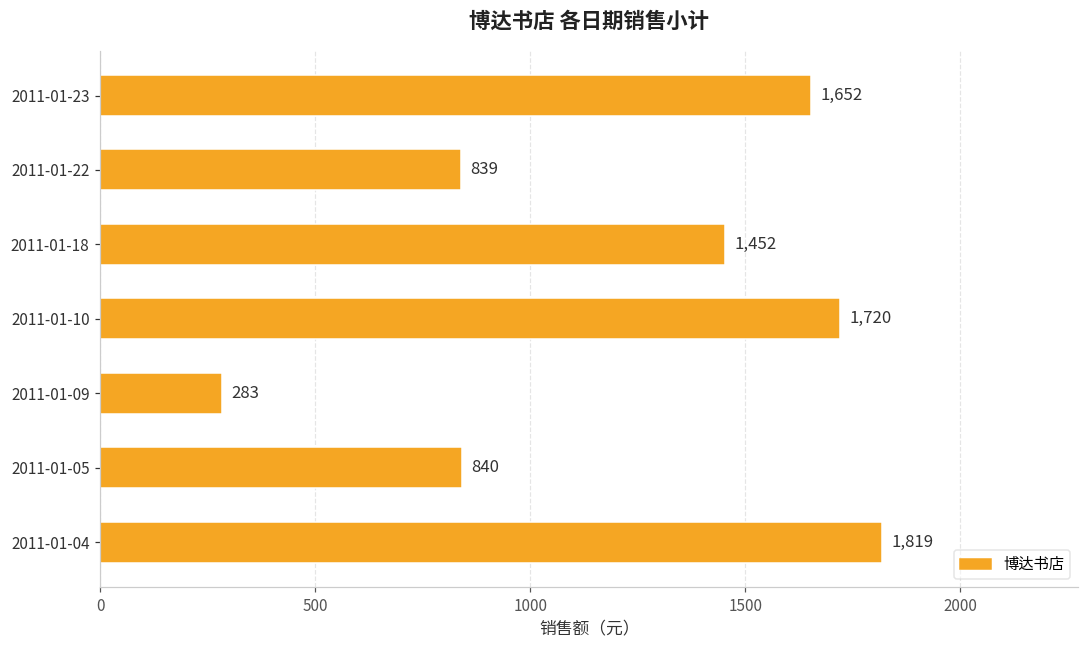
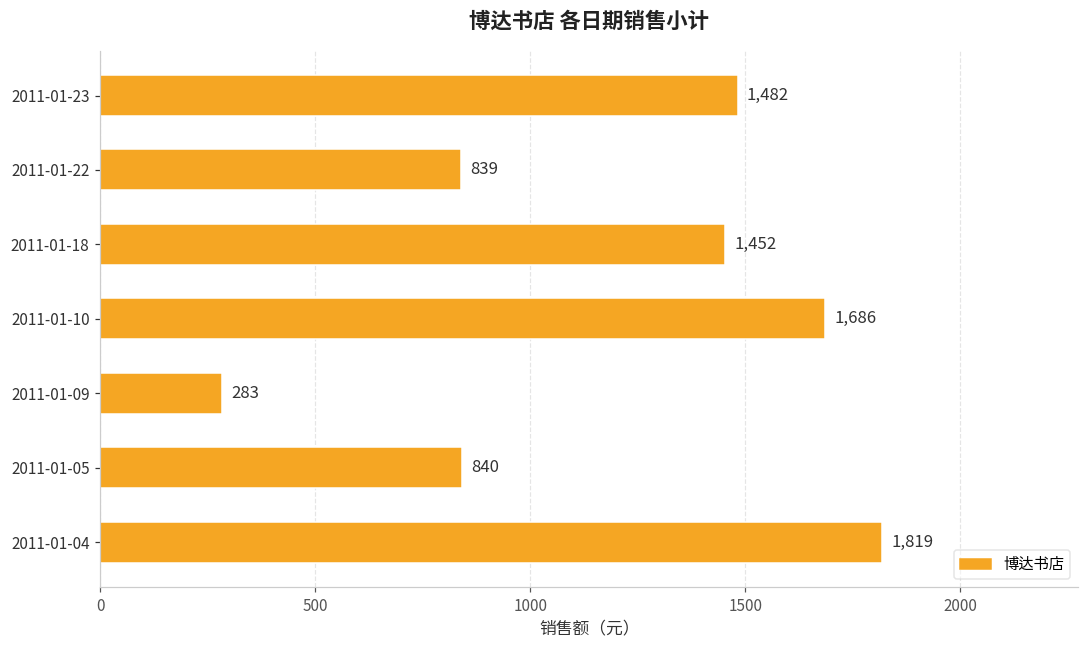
2011-01-23: 1,652 -> 1,482
2011-01-10: 1,720 -> 1,686
